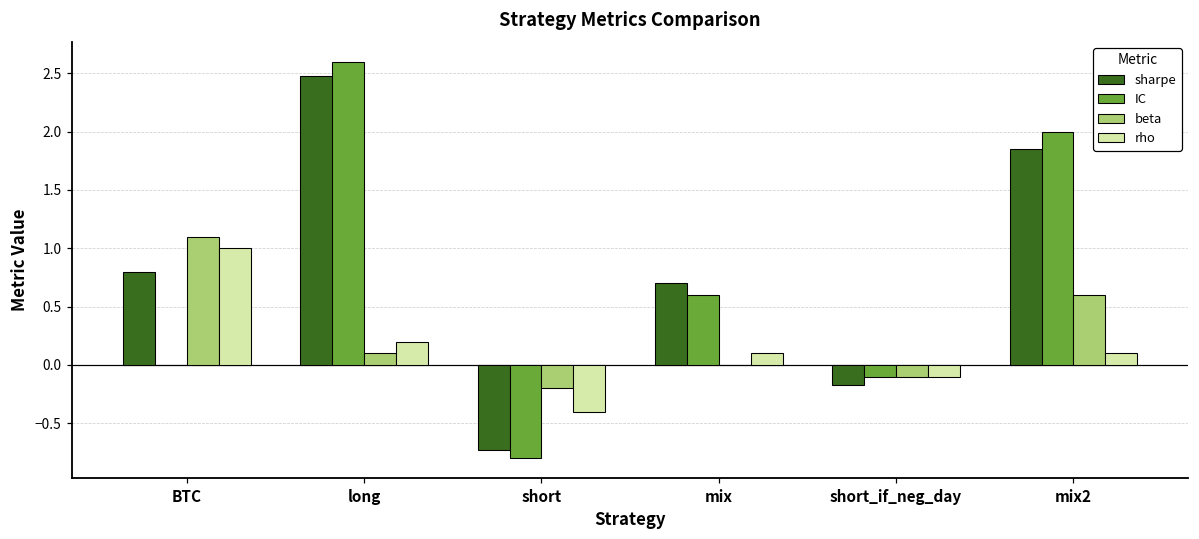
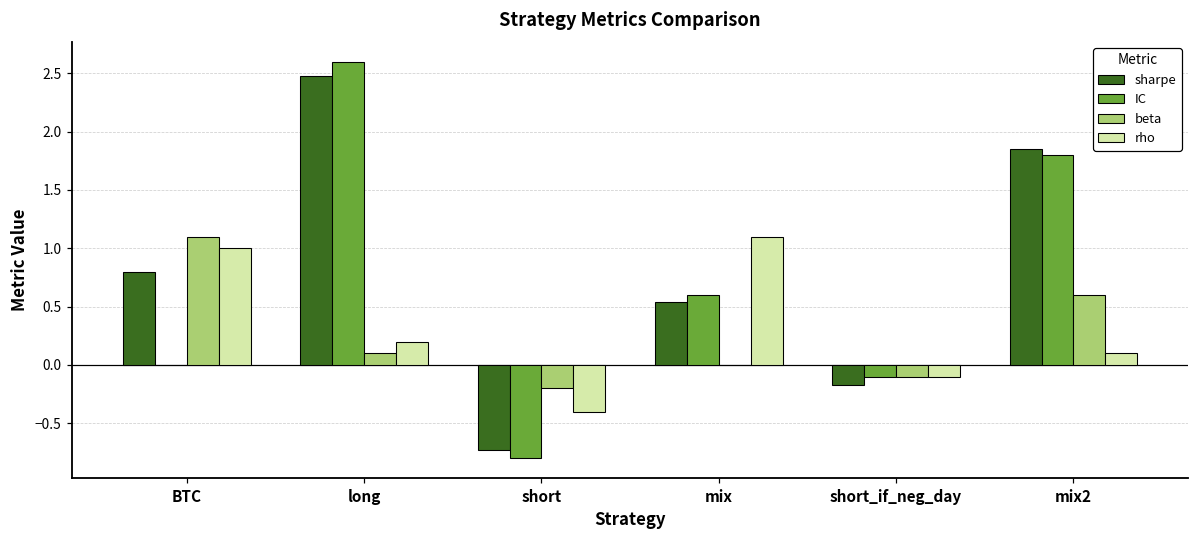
sharpe, mix: 0.70 -> 0.54
rho, mix: 0.1 -> 1.1
IC, mix2: 2.0 -> 1.8
